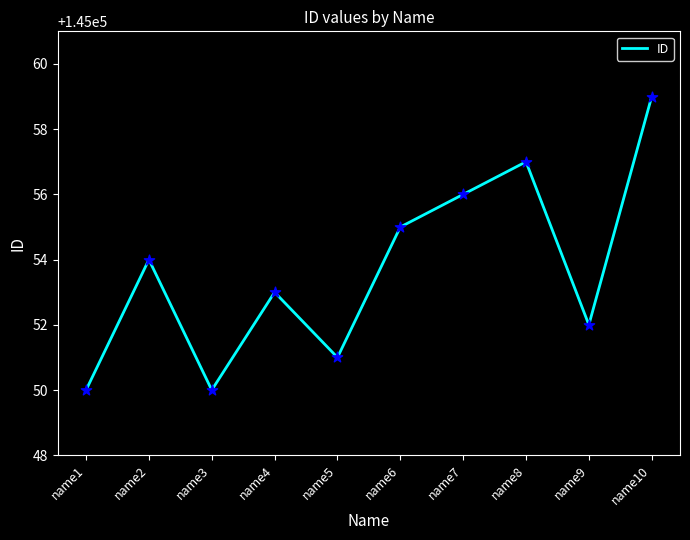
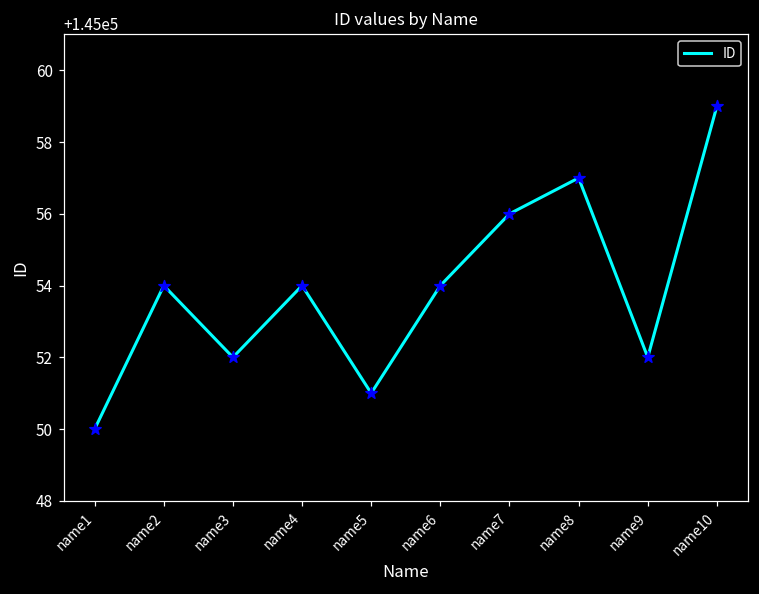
name3: 145050 -> 145052
name4: 145053 -> 145054
name6: 145055 -> 145054
